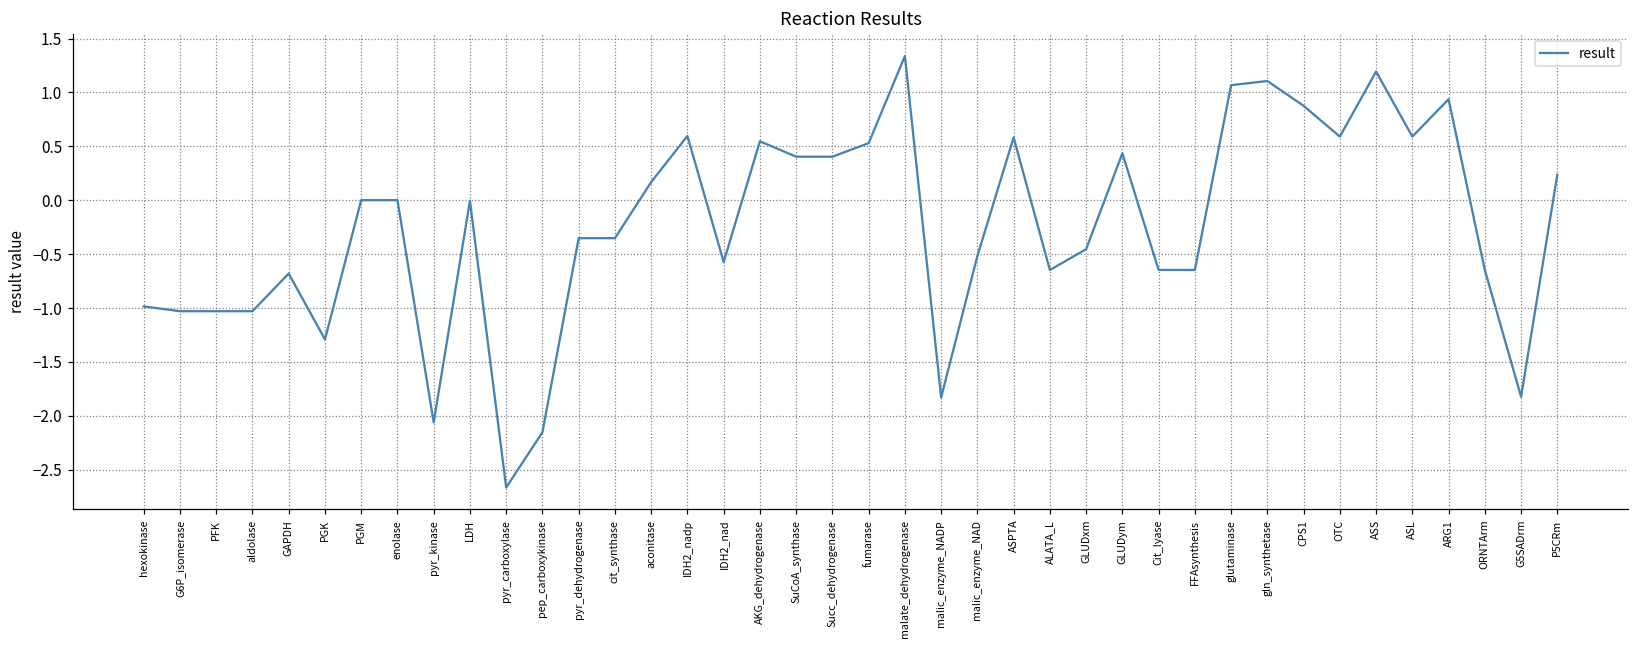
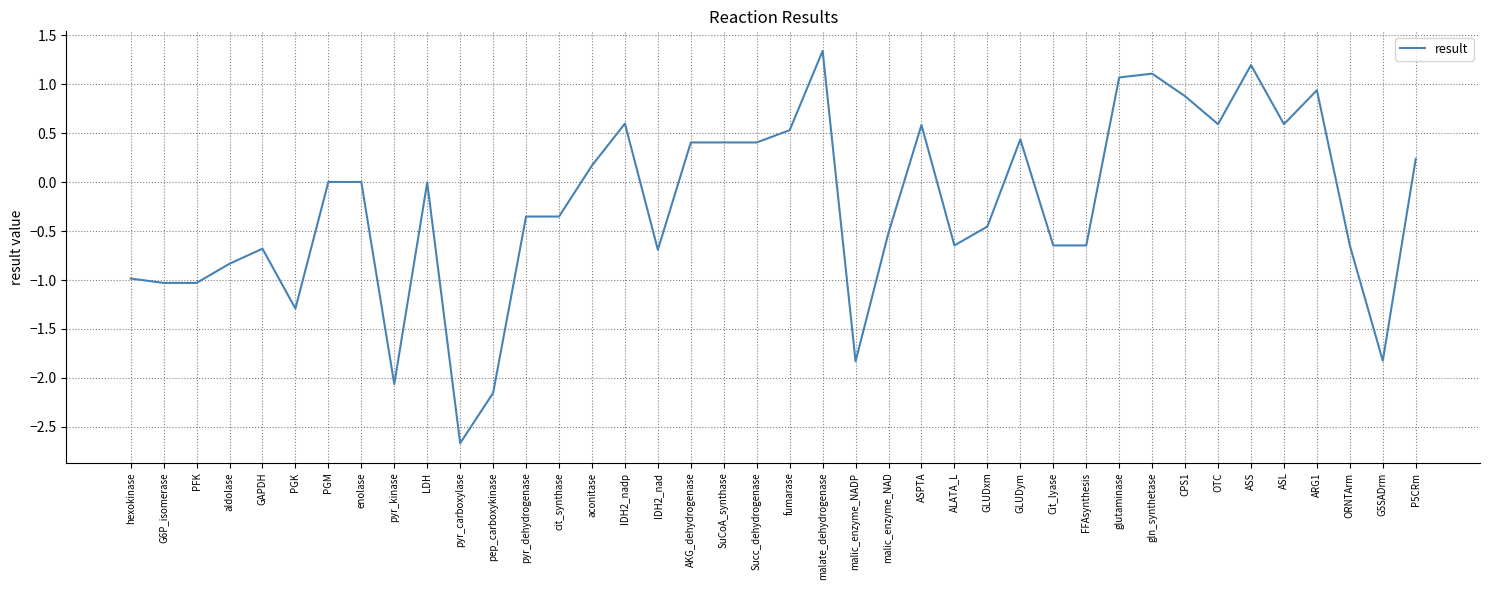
aldolase: -1.0 -> -0.8
IDH2_nad: -0.6 -> -0.7
AKG_dehydrogenase: 0.5 -> 0.4
